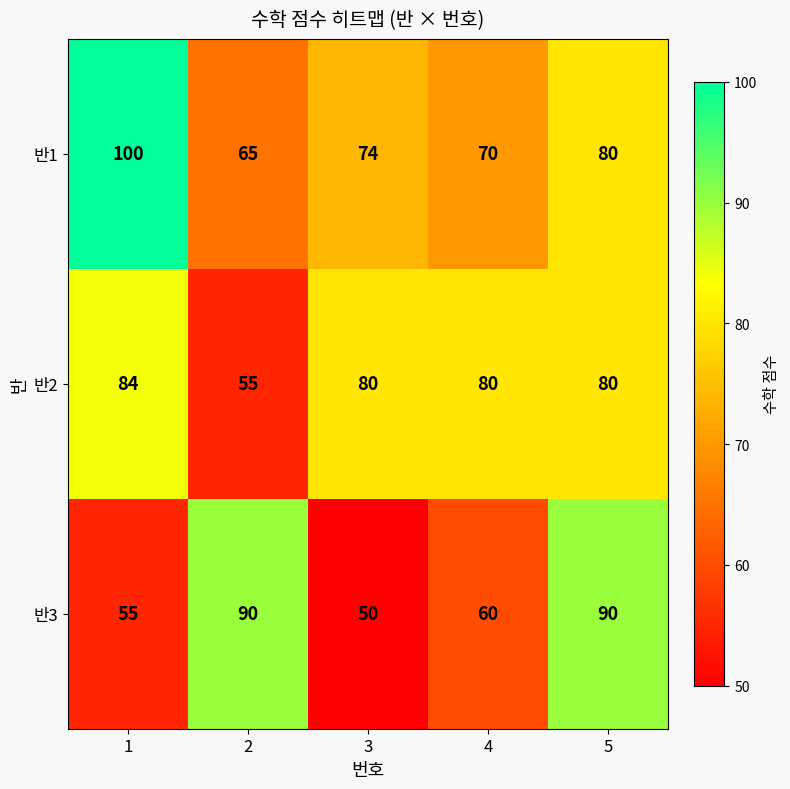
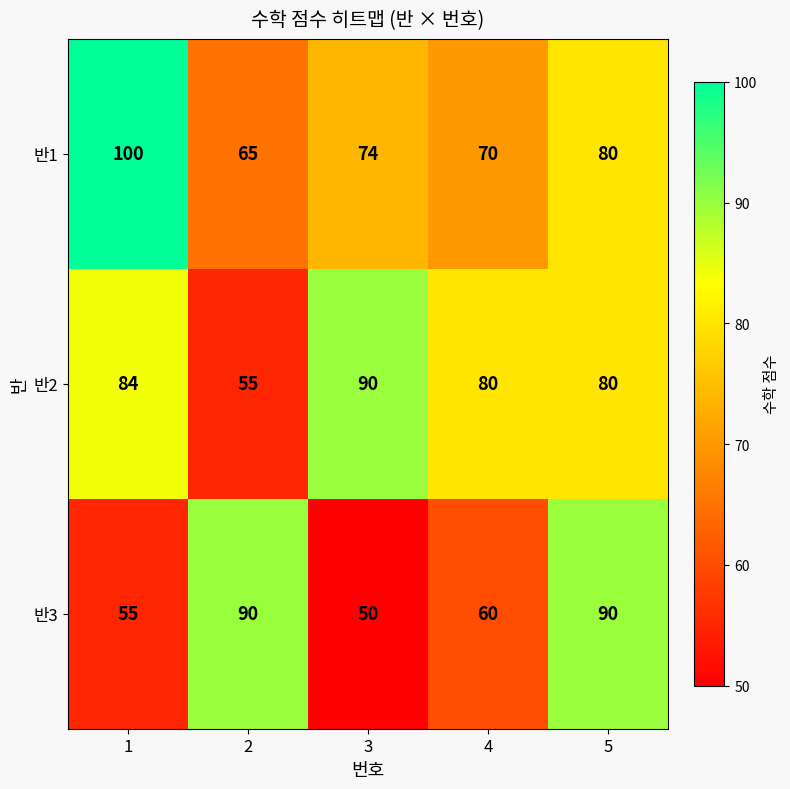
반2, 3: 80 -> 90
